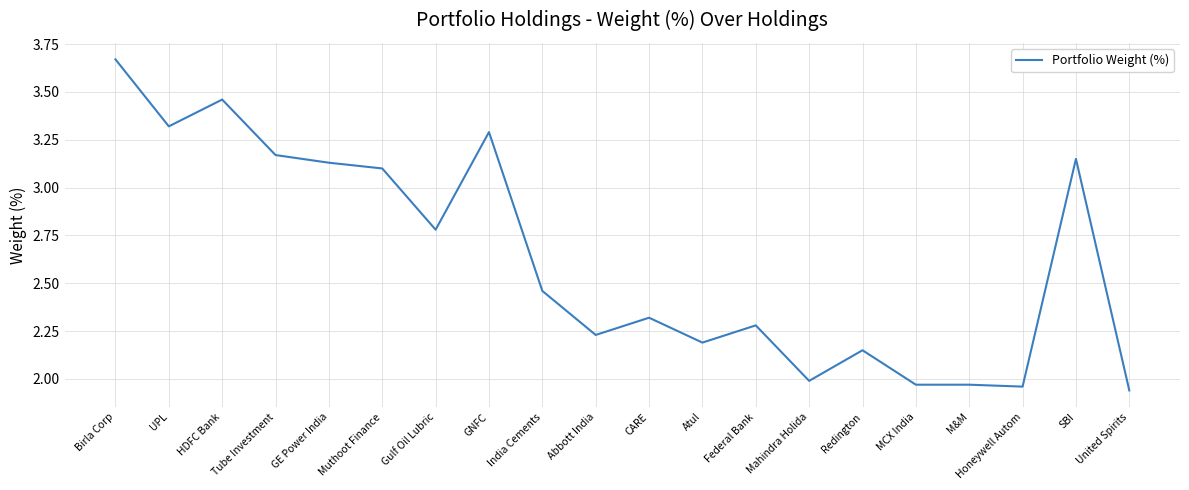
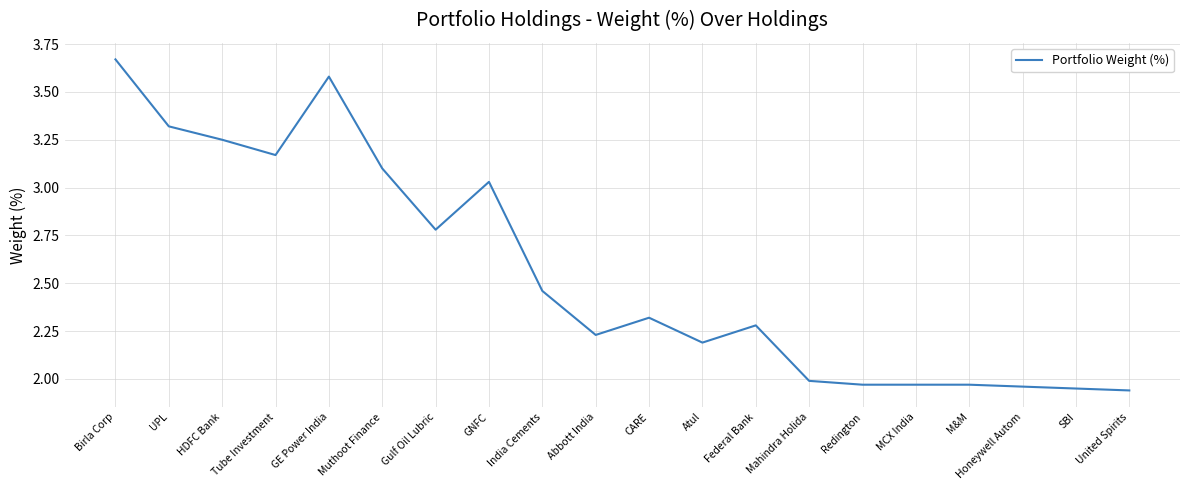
HDFC Bank: 3.46 -> 3.25
GE Power India: 3.13 -> 3.58
GNFC: 3.29 -> 3.03
Redington: 2.15 -> 1.97
SBI: 3.15 -> 1.95
